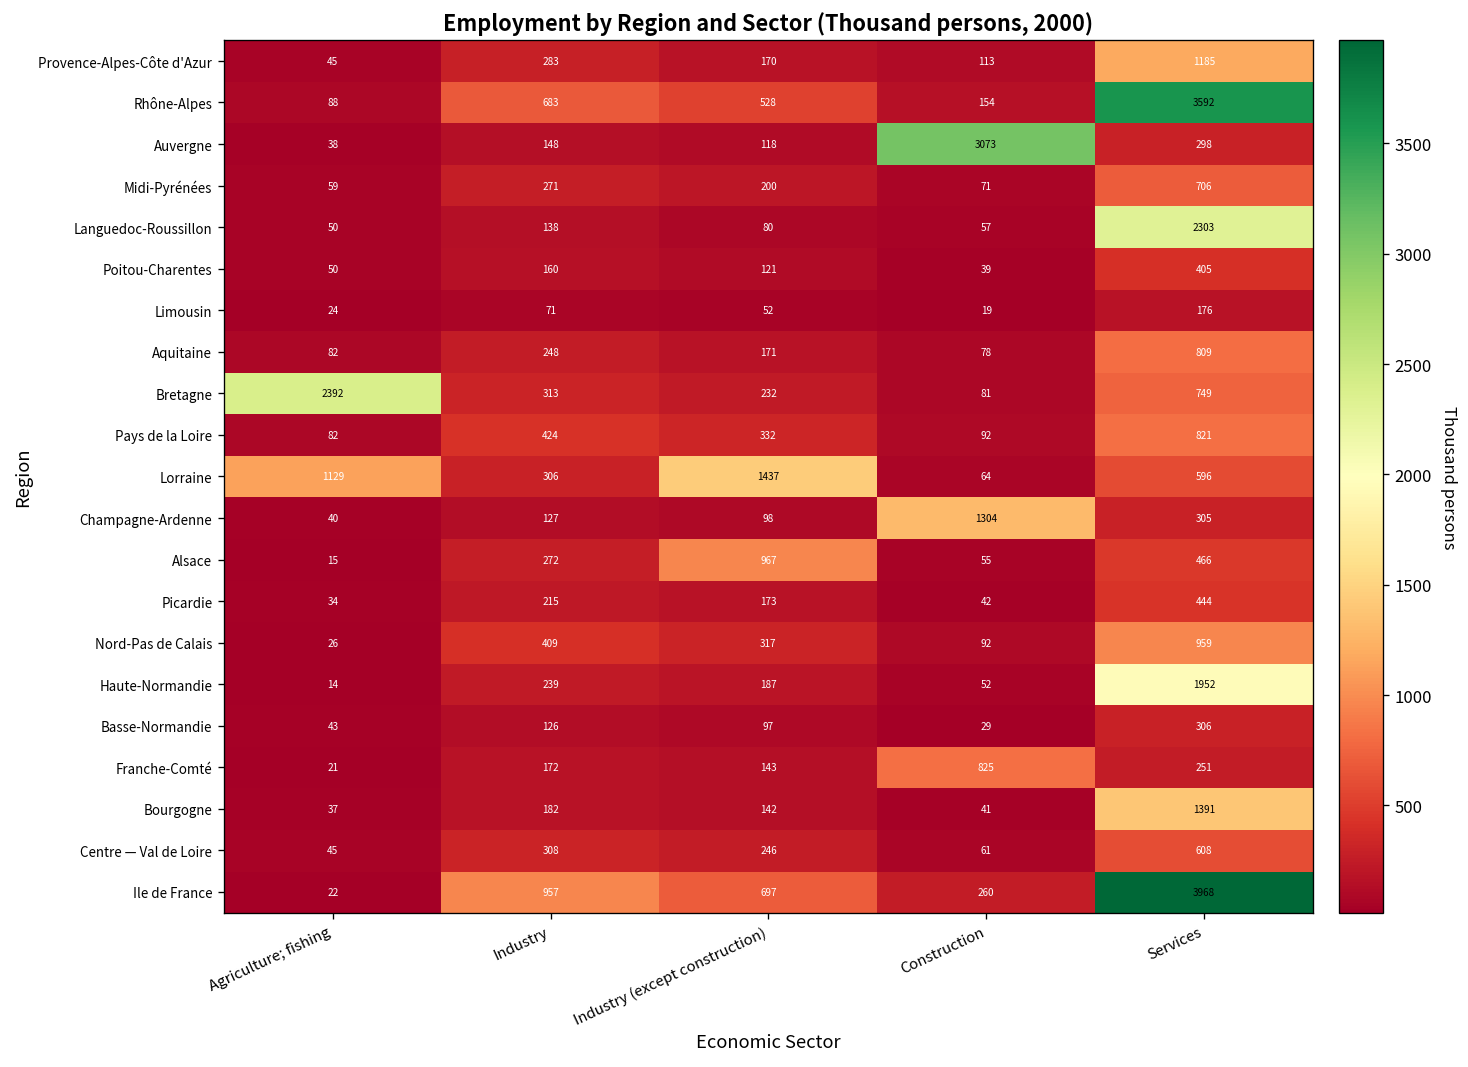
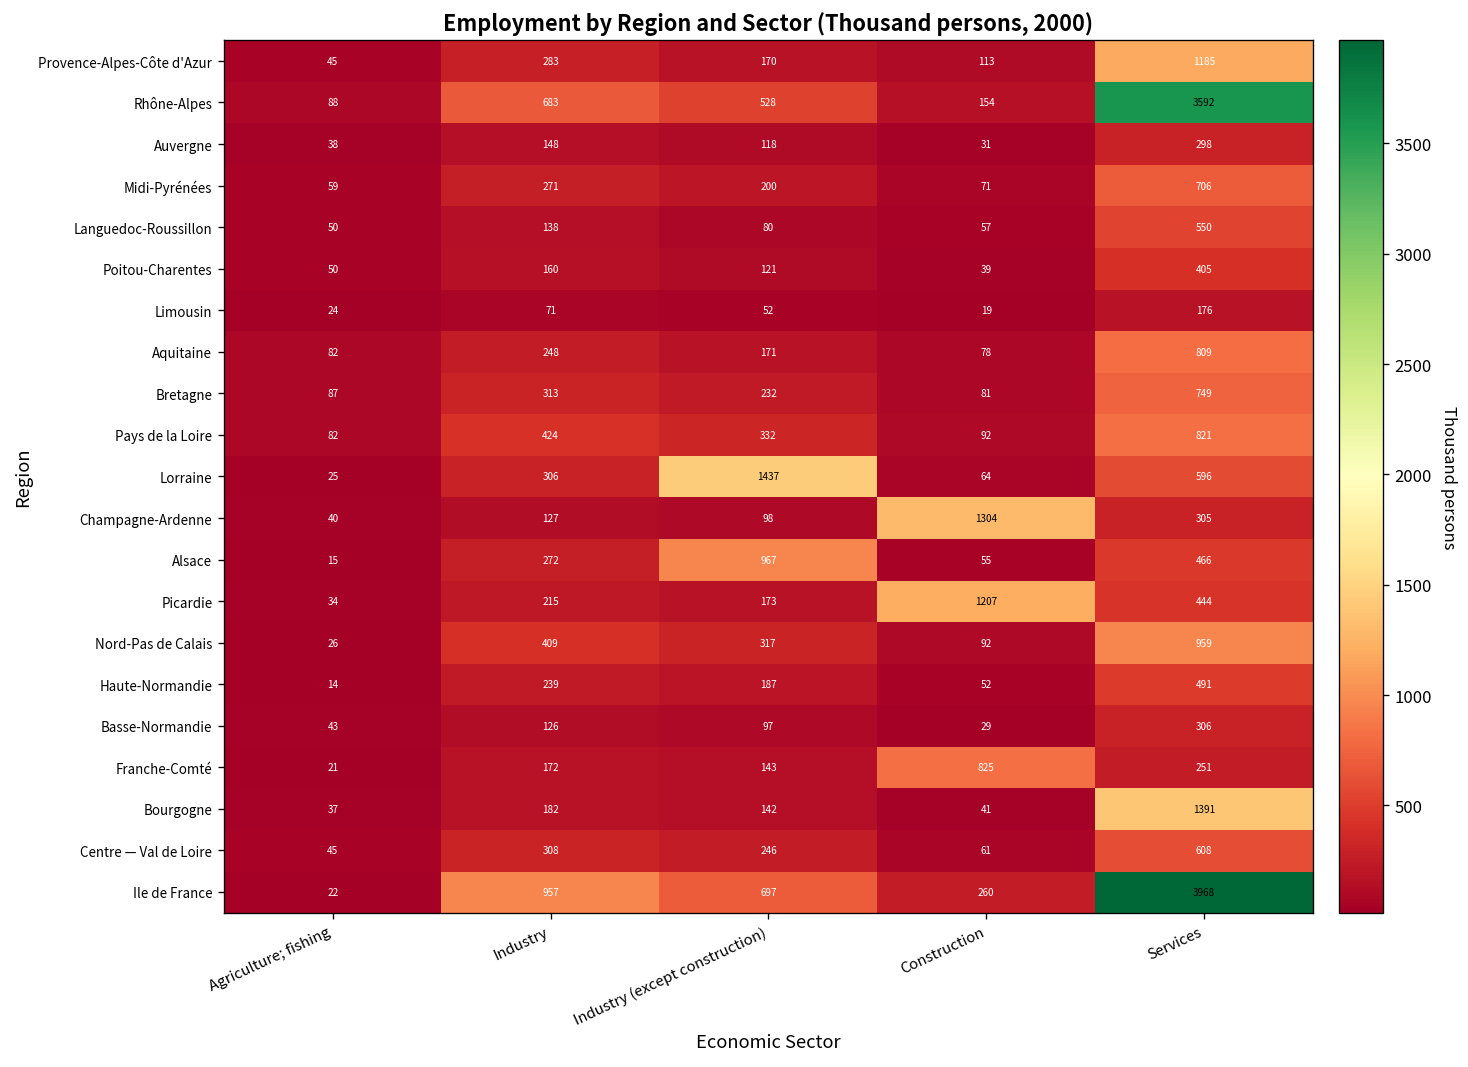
Auvergne, Construction: 3073 -> 31
Languedoc-Roussillon, Services: 2303 -> 550
Bretagne, Agriculture; fishing: 2392 -> 87
Lorraine, Agriculture; fishing: 1129 -> 25
Picardie, Construction: 42 -> 1207
Haute-Normandie, Services: 1952 -> 491
